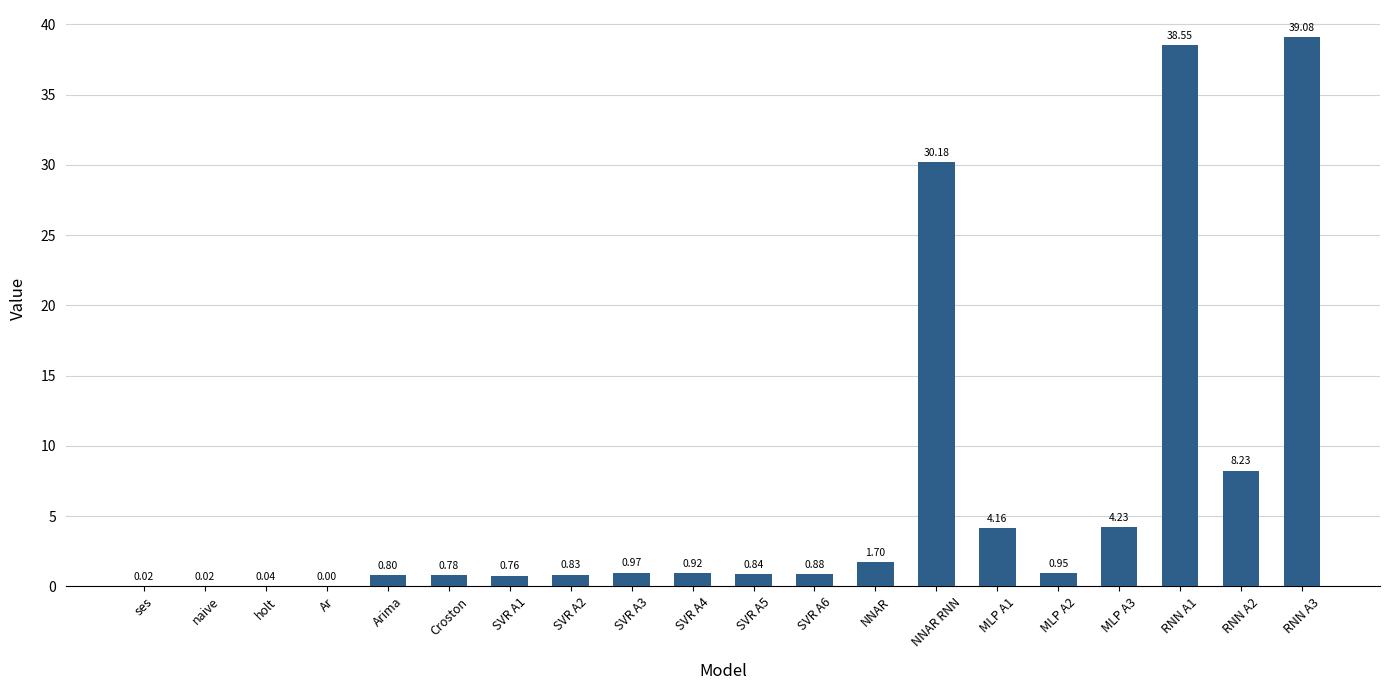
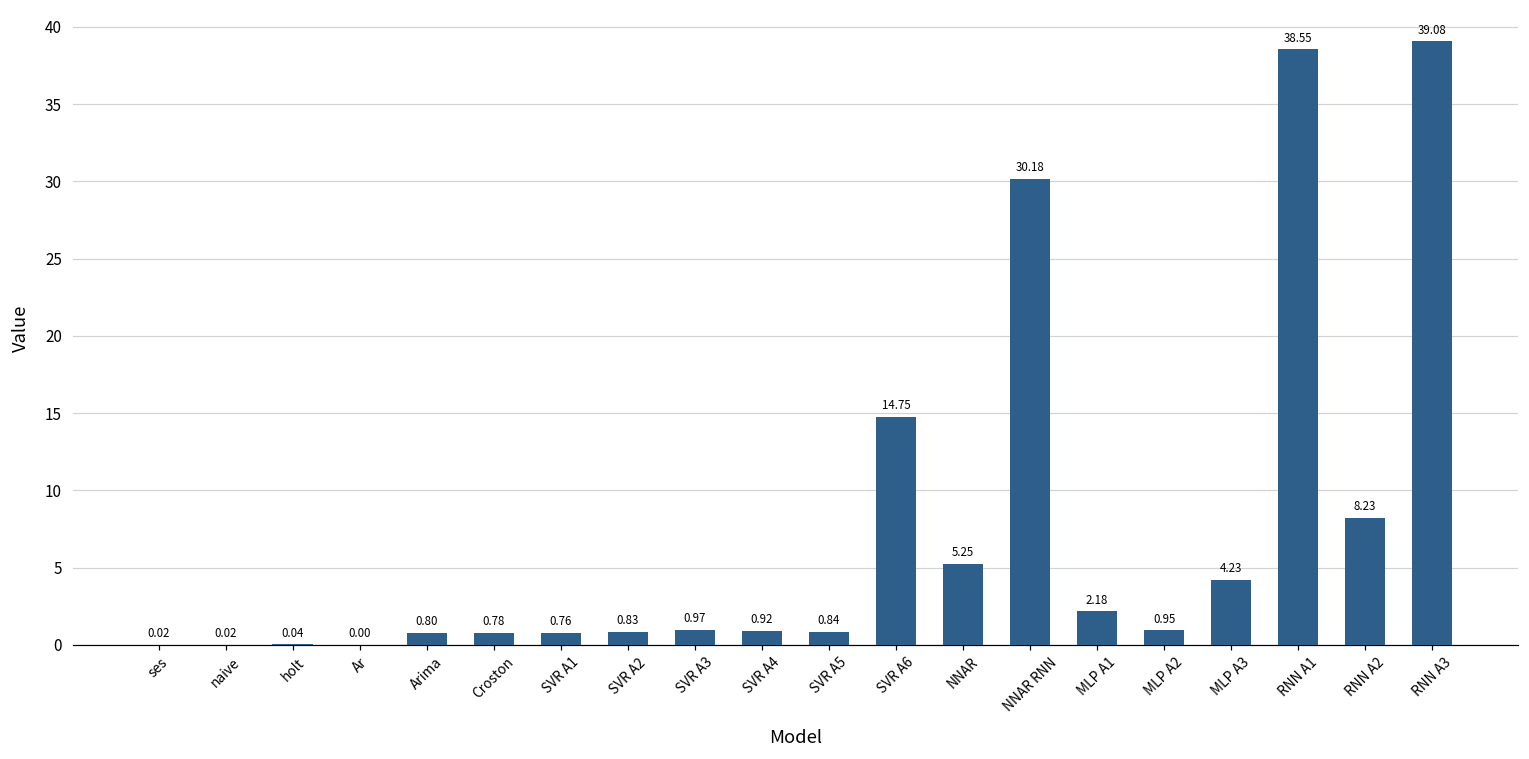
SVR A6: 0.88 -> 14.75
NNAR: 1.70 -> 5.25
MLP A1: 4.16 -> 2.18
